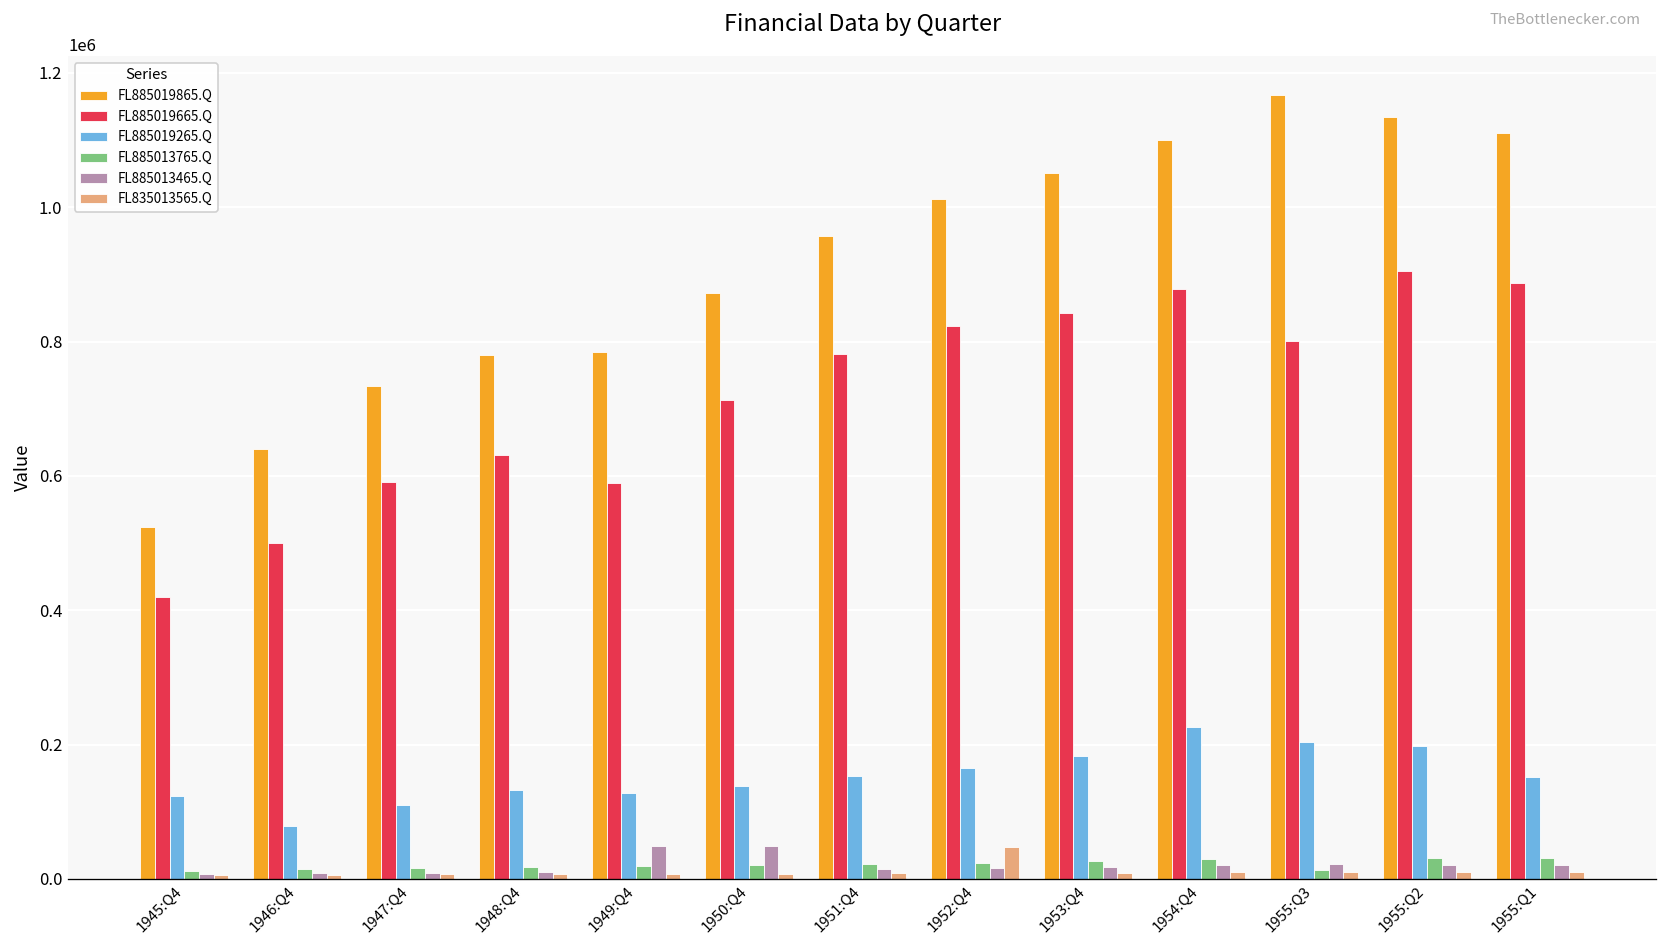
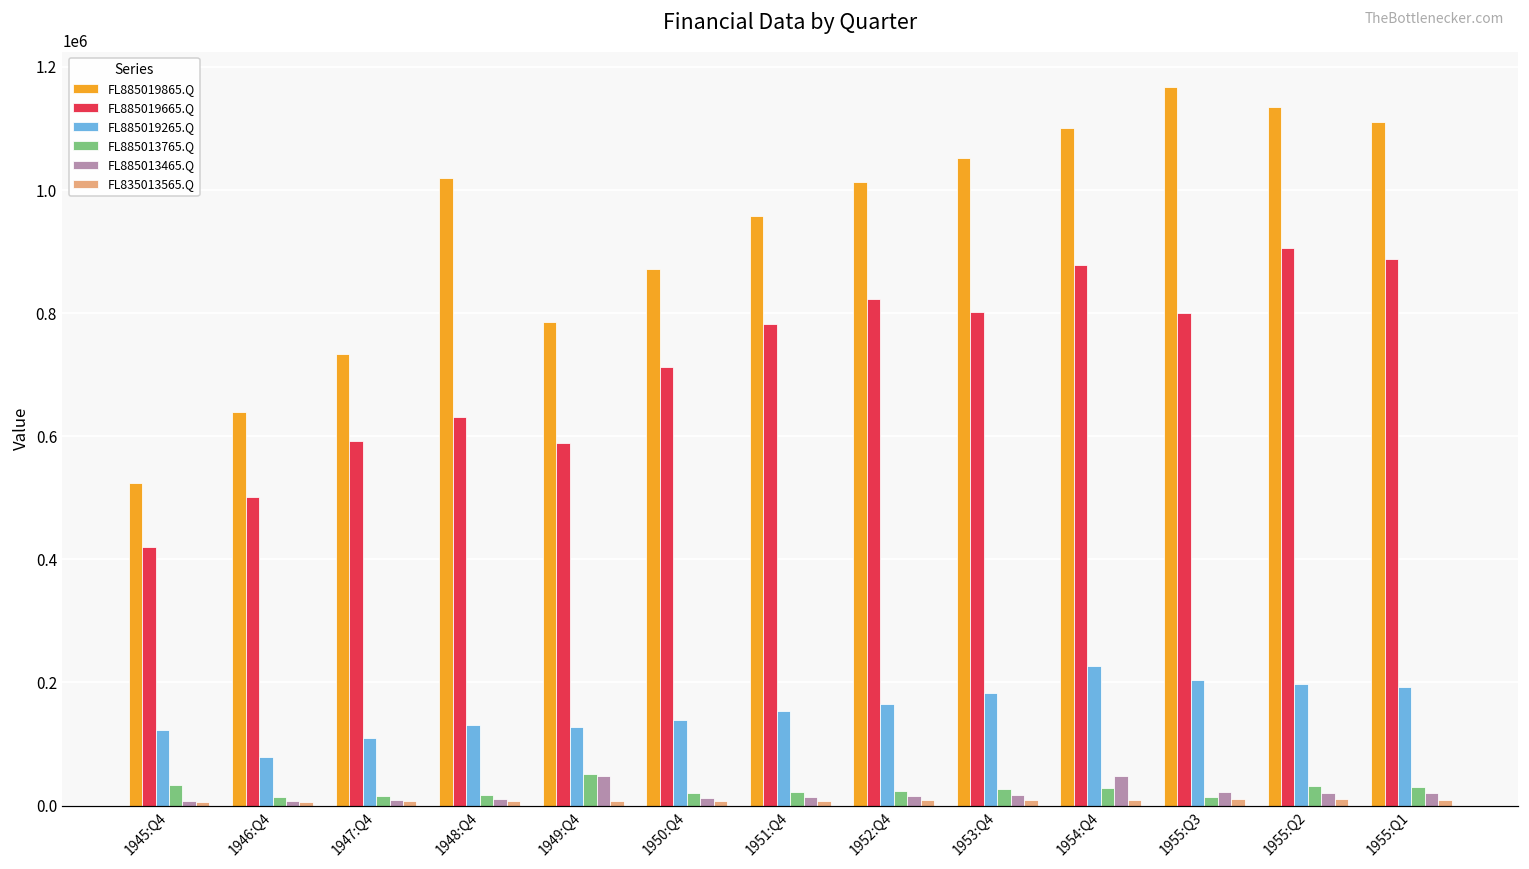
FL885013765.Q, 1945:Q4: 10000 -> 30000
FL885019865.Q, 1948:Q4: 780000 -> 1020000
FL885013765.Q, 1949:Q4: 20000 -> 50000
FL885013465.Q, 1950:Q4: 50000 -> 10000
FL835013565.Q, 1952:Q4: 50000 -> 10000
FL885019665.Q, 1953:Q4: 840000 -> 800000
FL885013465.Q, 1954:Q4: 20000 -> 50000
FL885019265.Q, 1955:Q1: 150000 -> 190000
